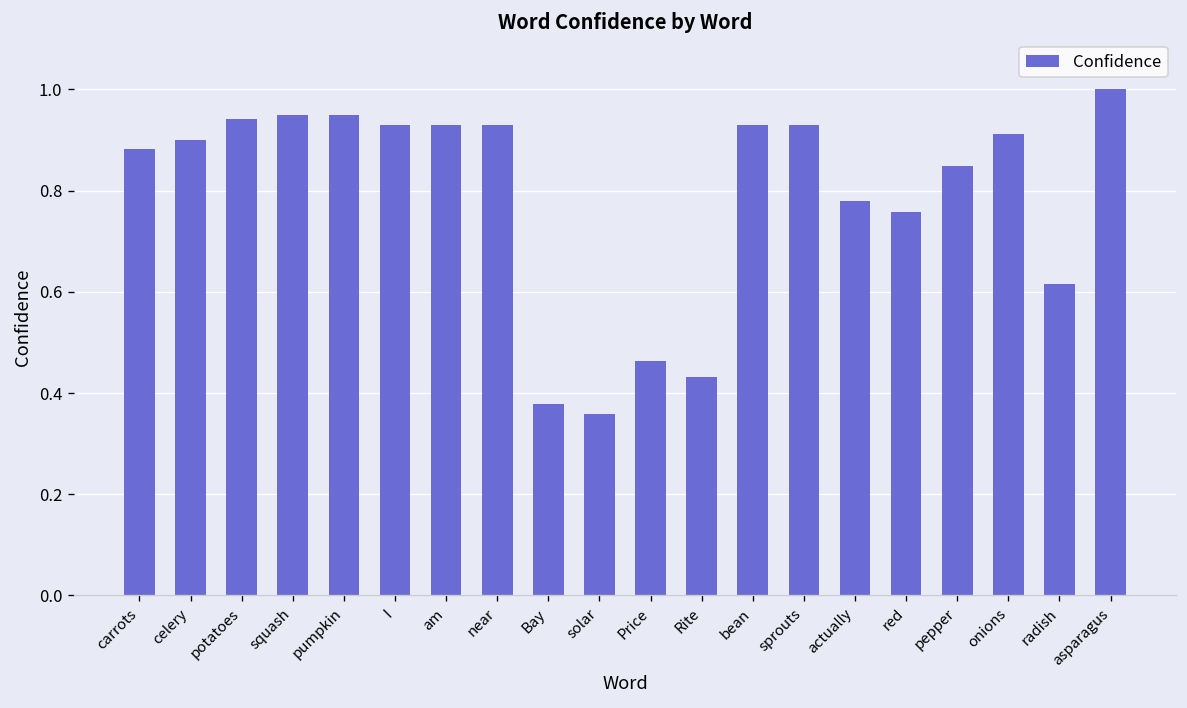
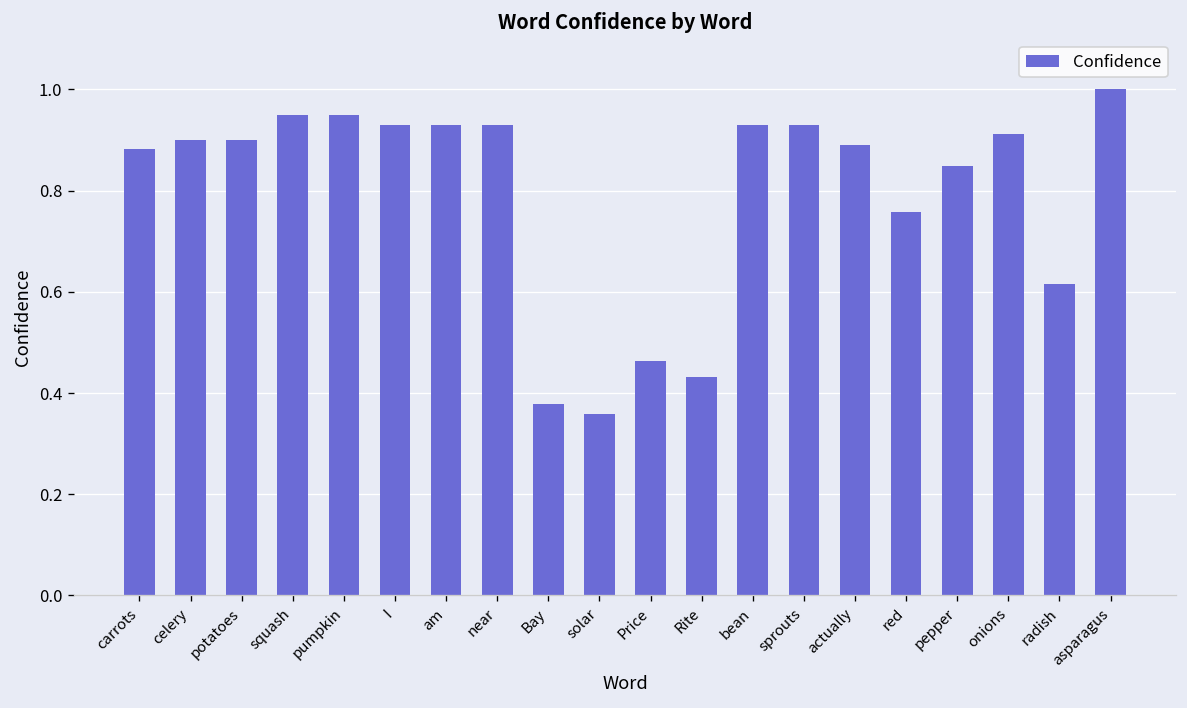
potatoes: 0.94 -> 0.90
actually: 0.78 -> 0.89
